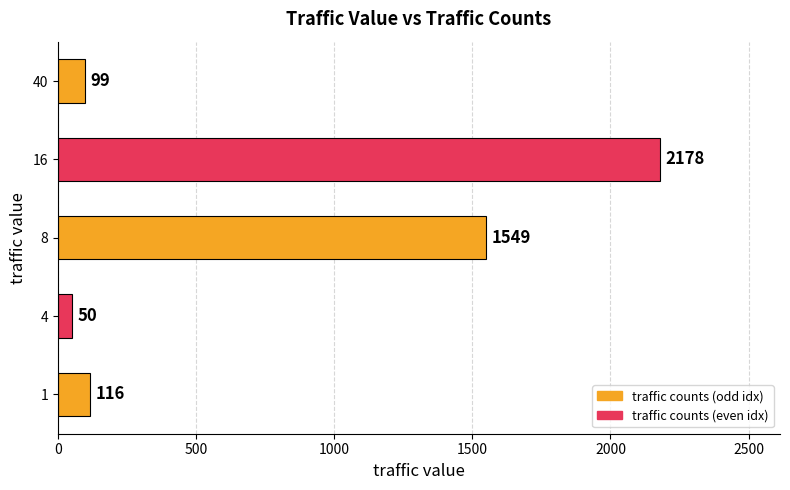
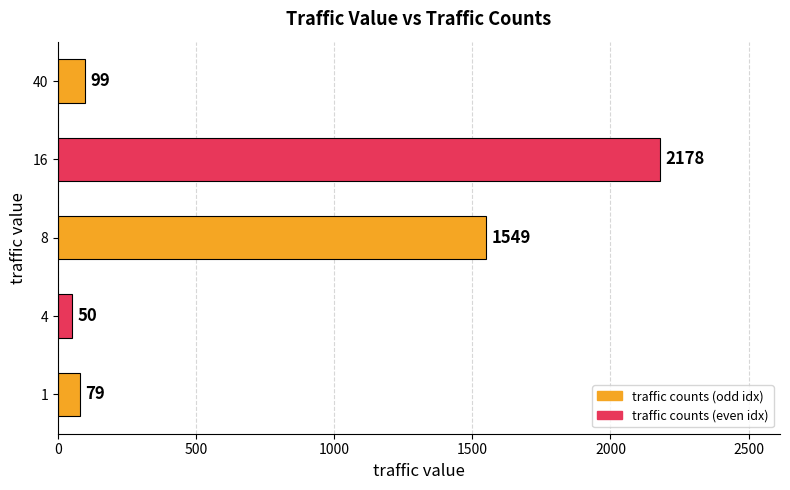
1: 116 -> 79
